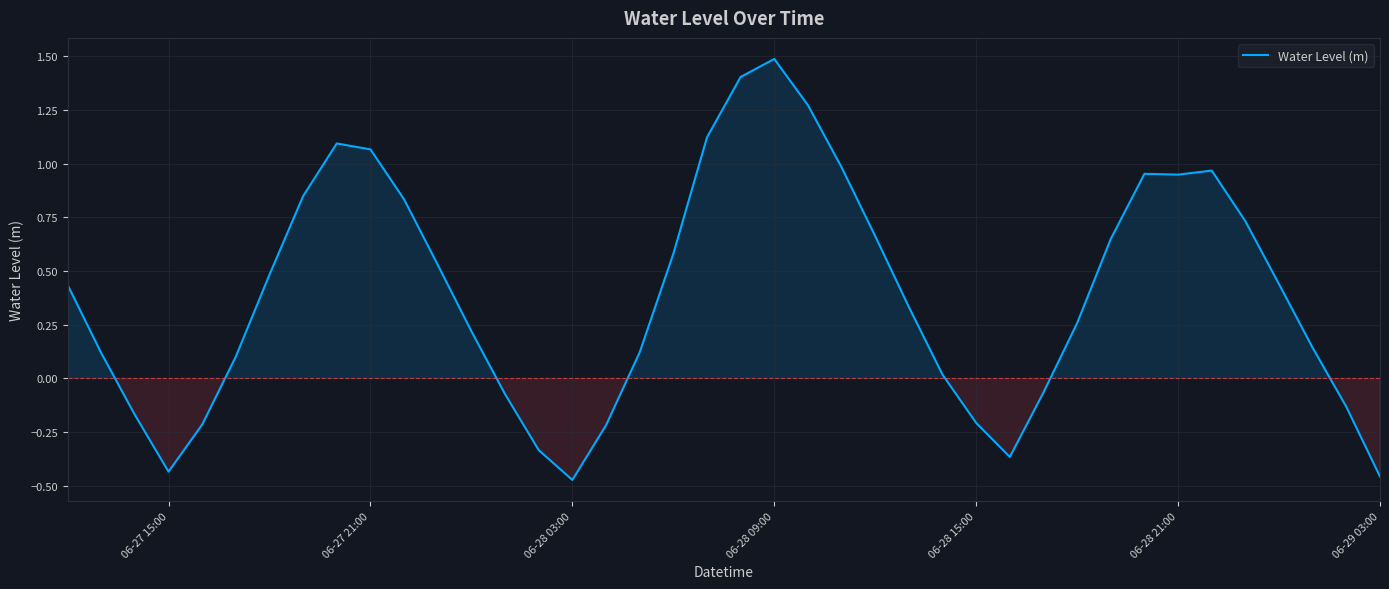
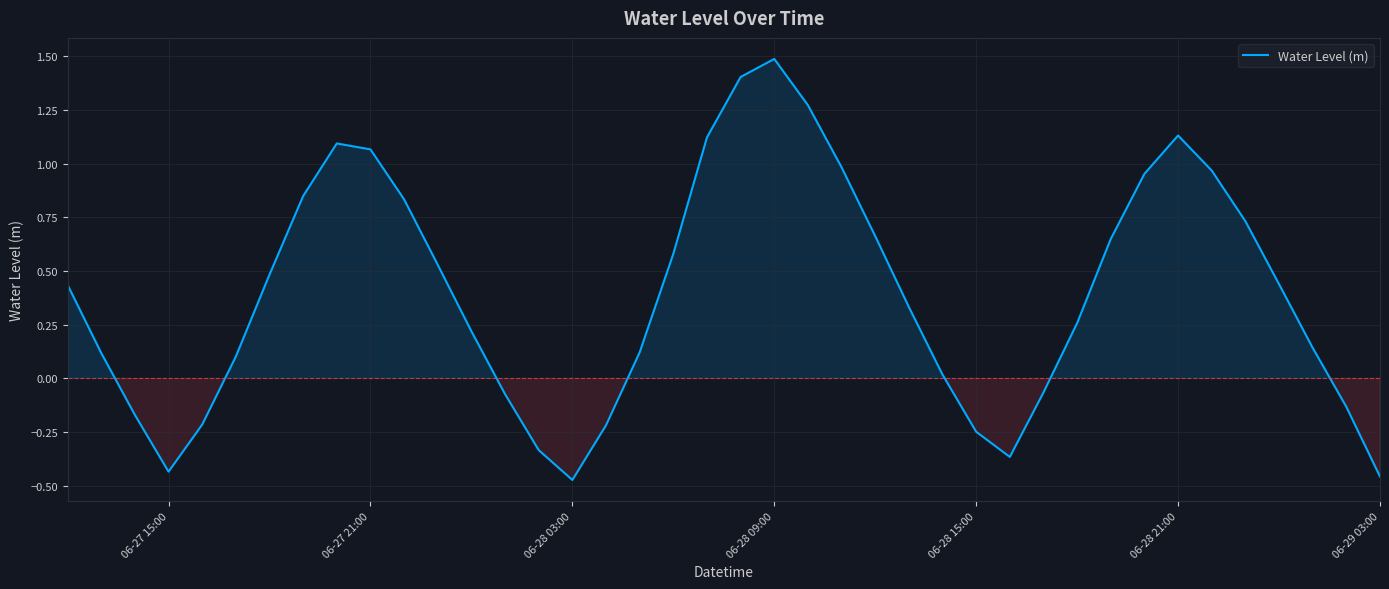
06-28 15:00: -0.21 -> -0.25
06-28 21:00: 0.95 -> 1.13
